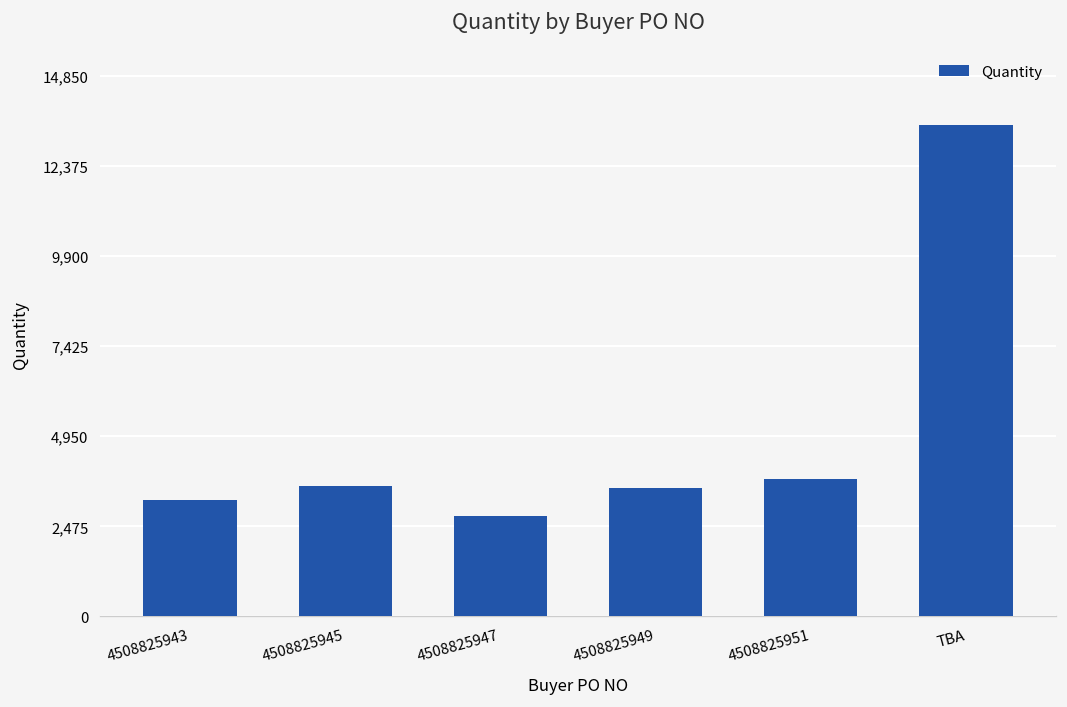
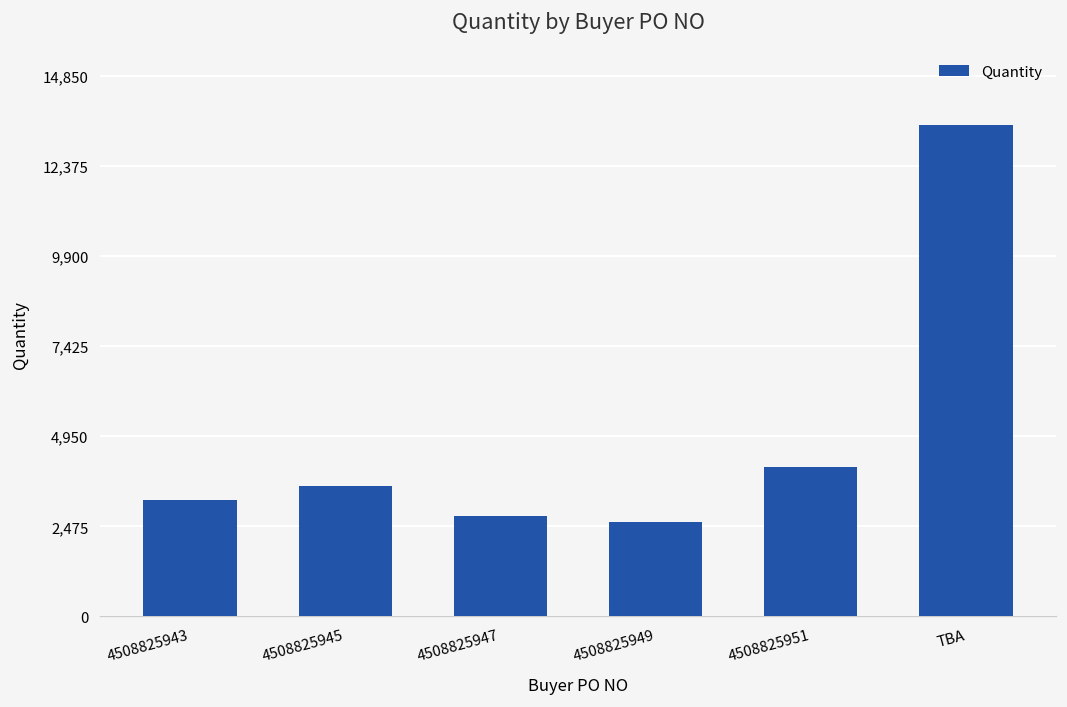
4508825949: 3,500 -> 2,600
4508825951: 3,800 -> 4,100
